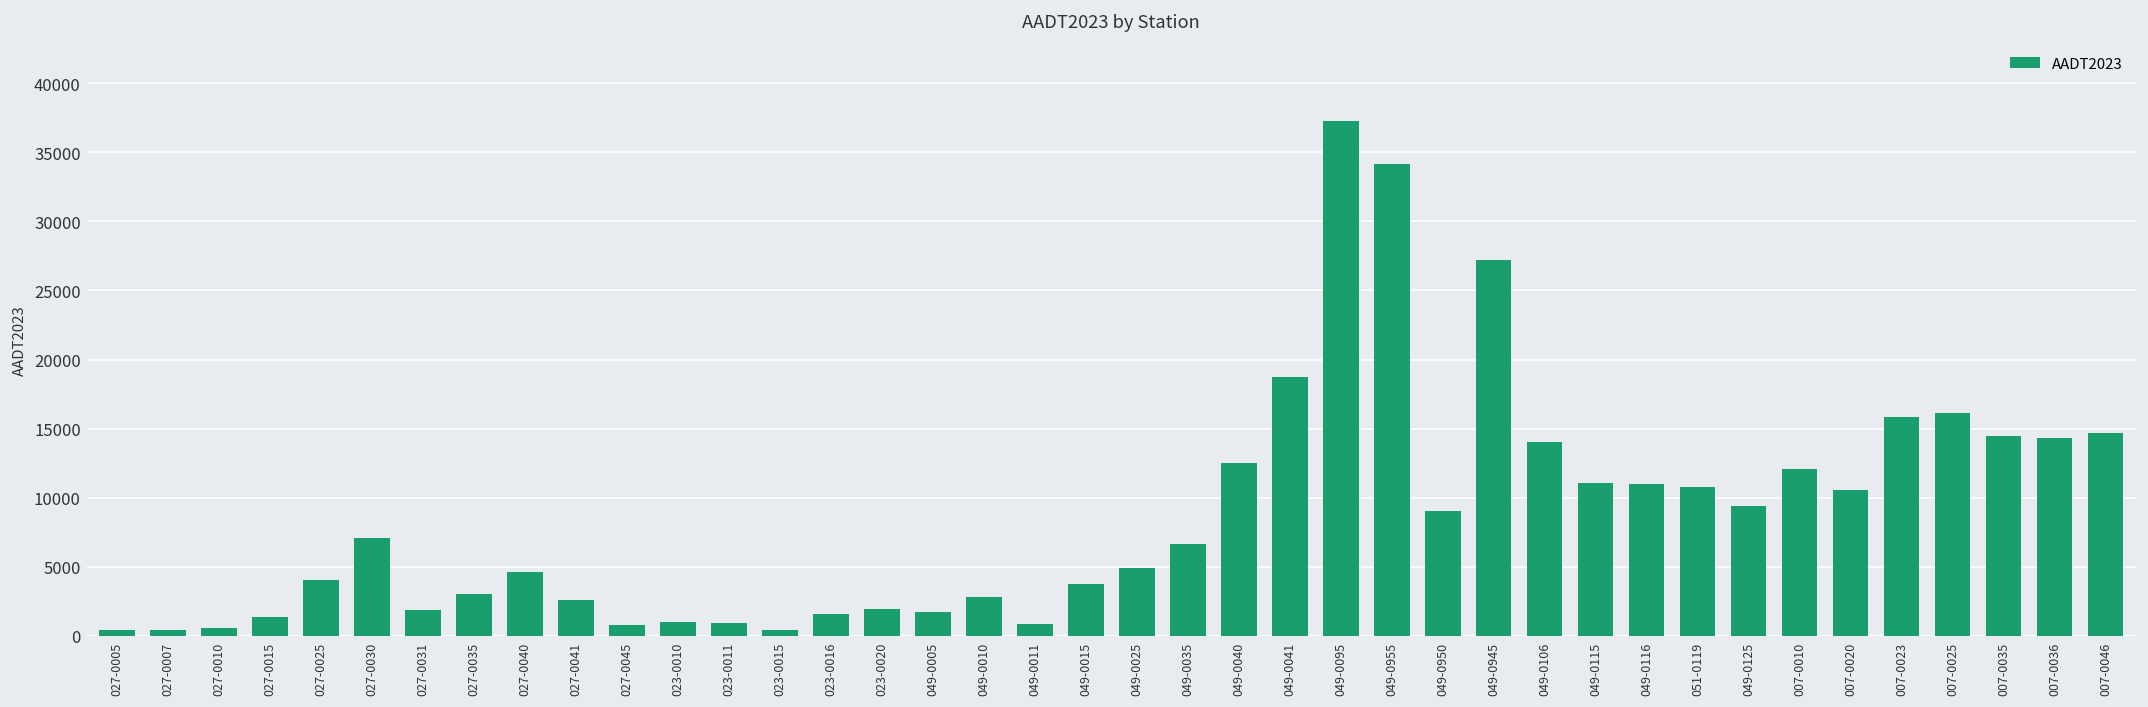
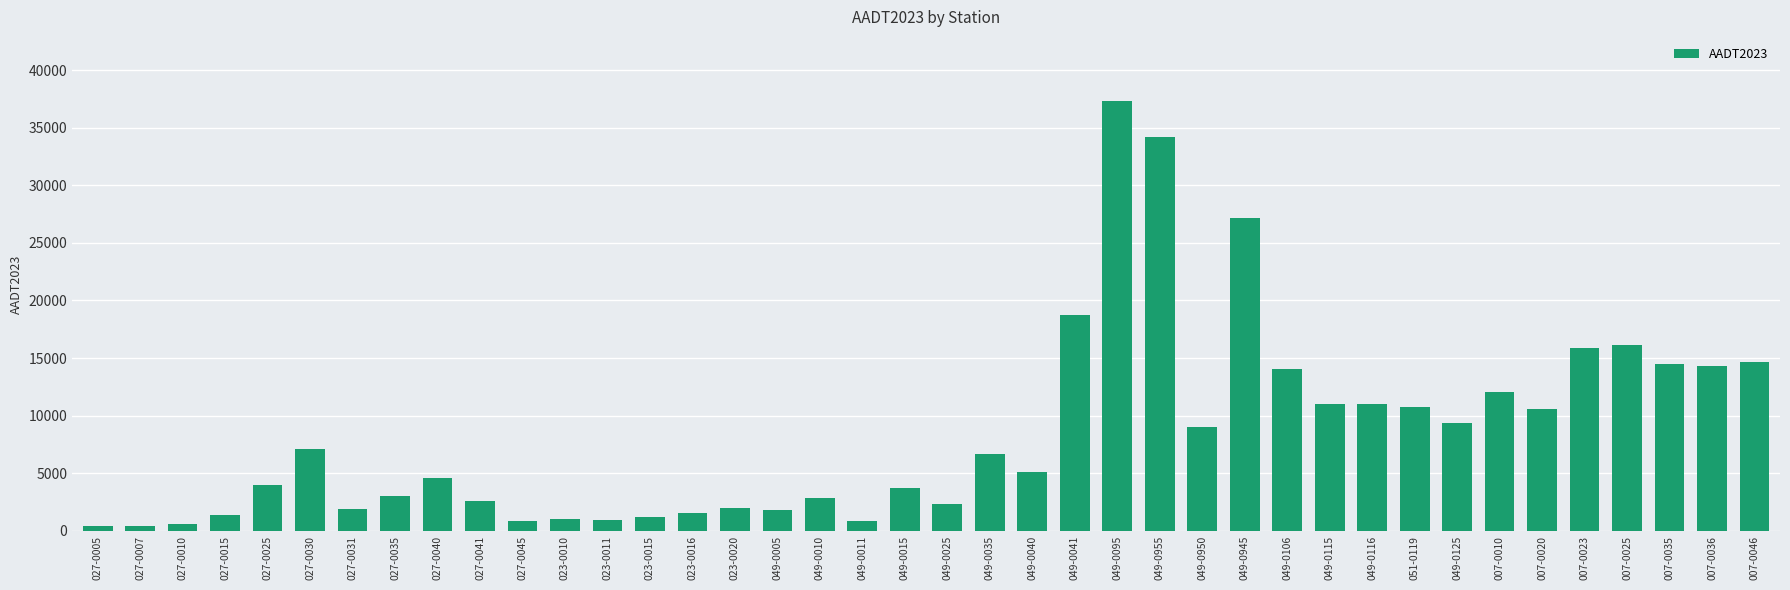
023-0015: 500 -> 1200
049-0025: 4900 -> 2300
049-0040: 12500 -> 5100
